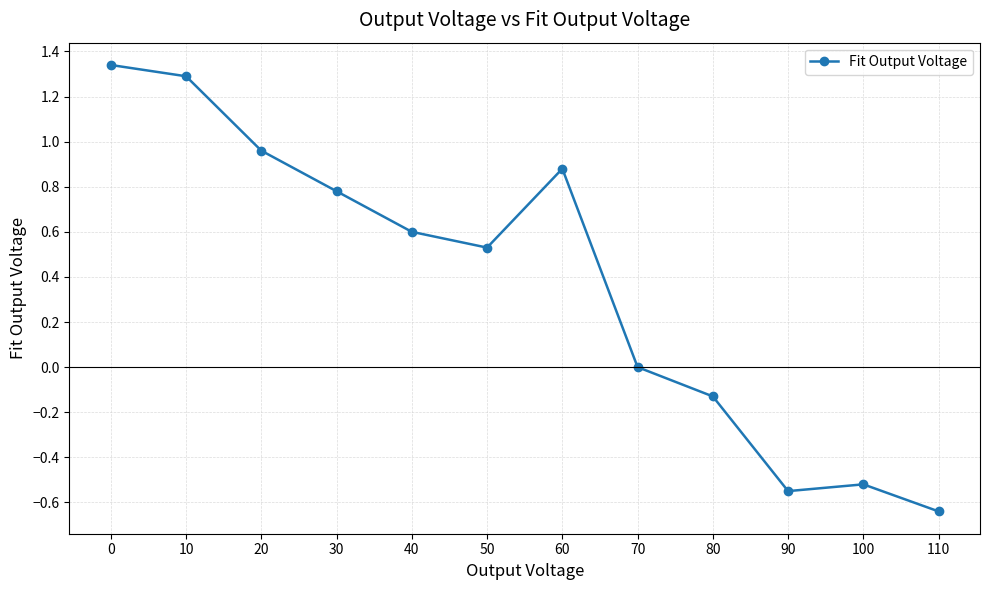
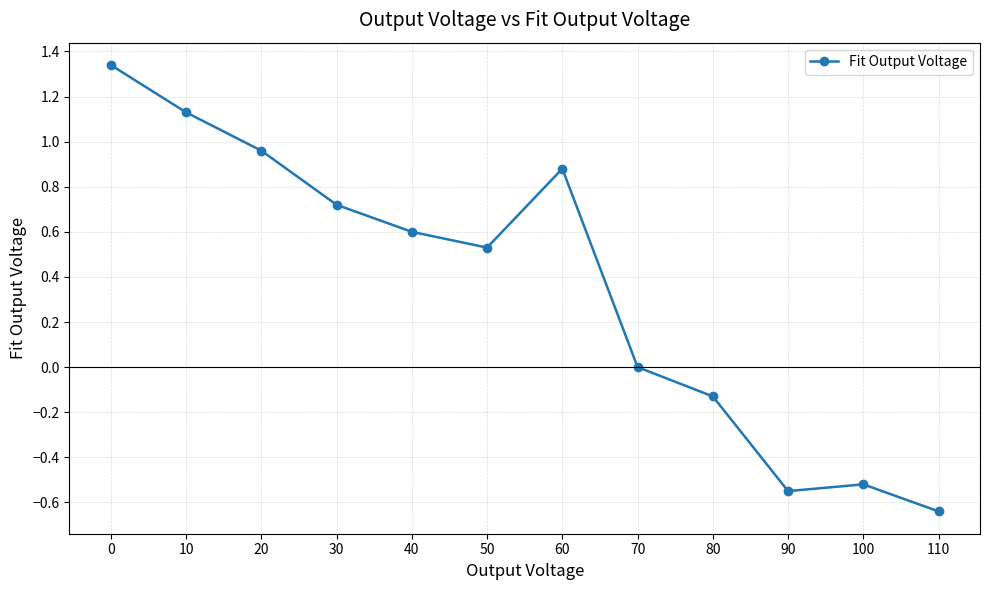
10: 1.29 -> 1.13
30: 0.78 -> 0.72
